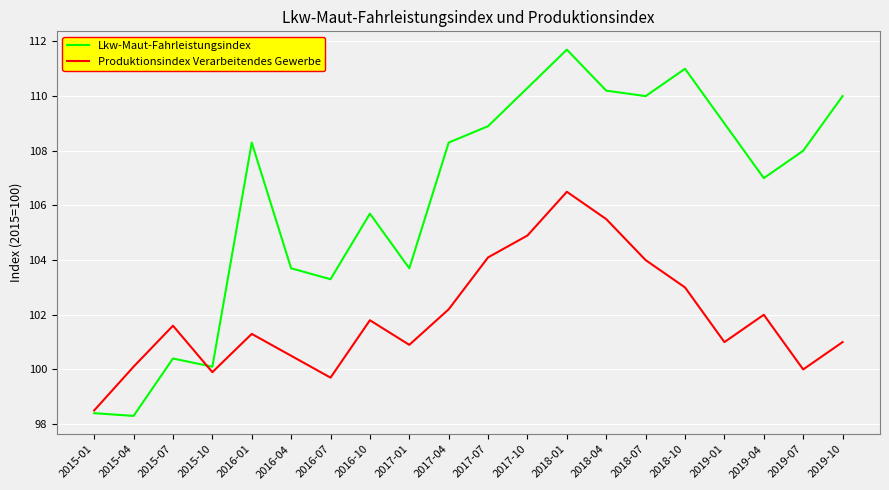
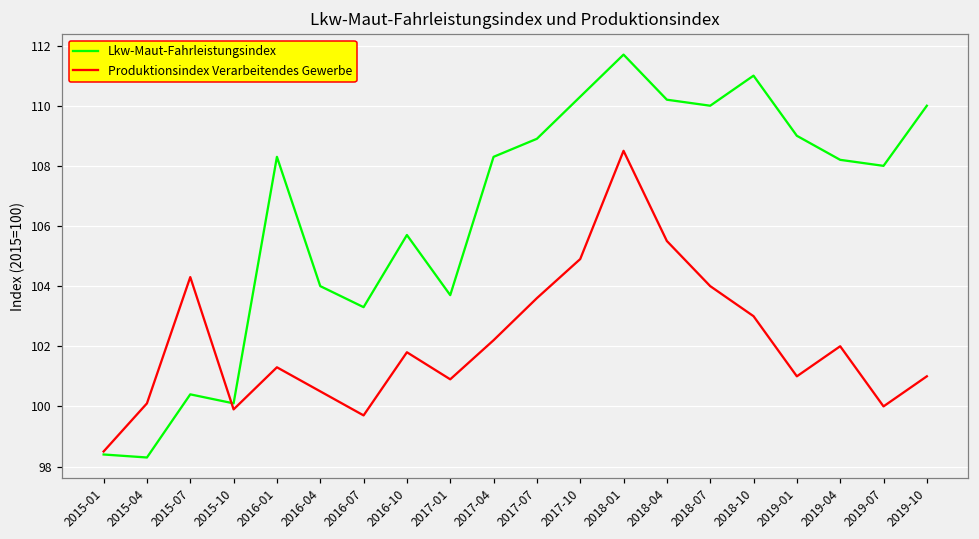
Produktionsindex Verarbeitendes Gewerbe, 2015-07: 101.6 -> 104.3
Lkw-Maut-Fahrleistungsindex, 2016-04: 103.7 -> 104.0
Produktionsindex Verarbeitendes Gewerbe, 2017-07: 104.1 -> 103.6
Produktionsindex Verarbeitendes Gewerbe, 2018-01: 106.5 -> 108.5
Lkw-Maut-Fahrleistungsindex, 2019-04: 107.0 -> 108.2
